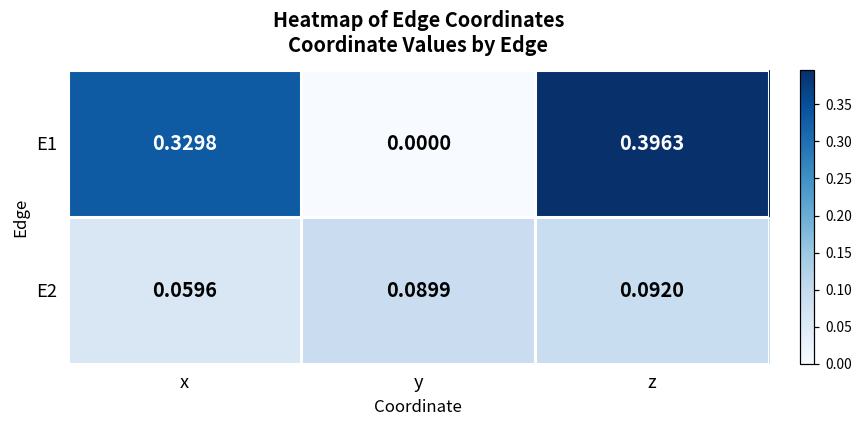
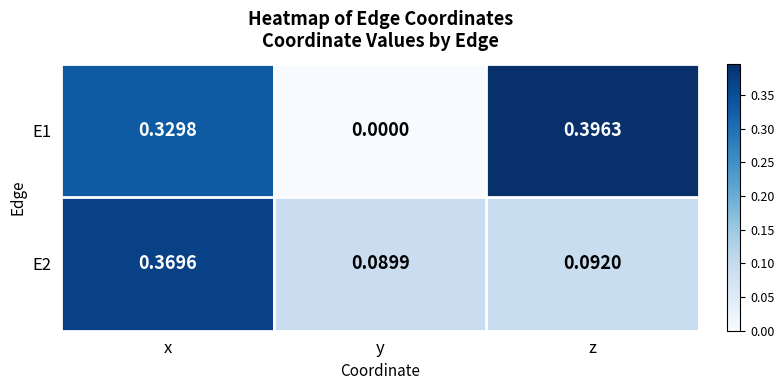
E2, x: 0.0596 -> 0.3696
